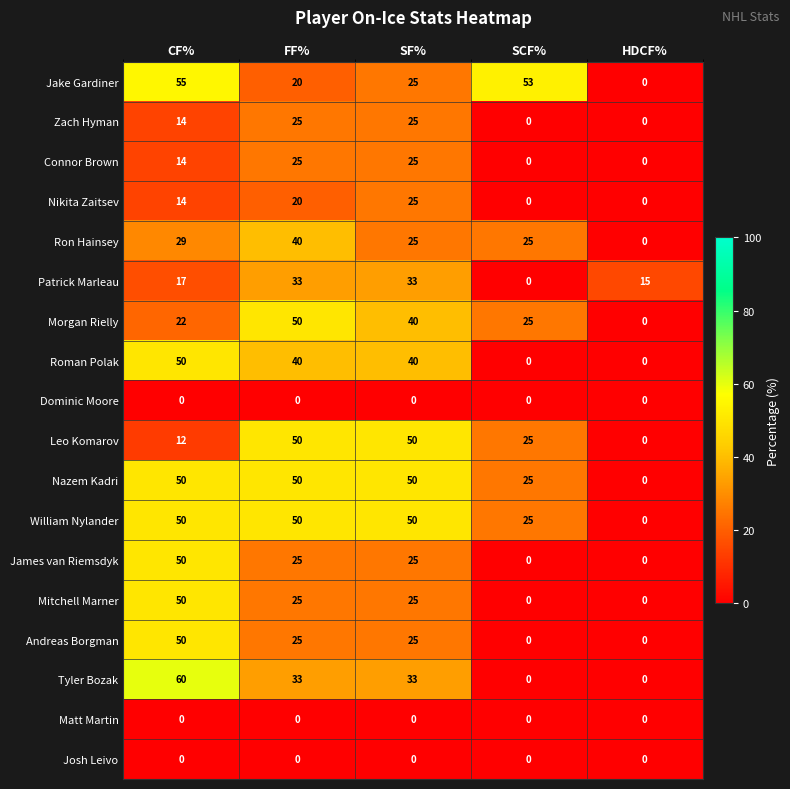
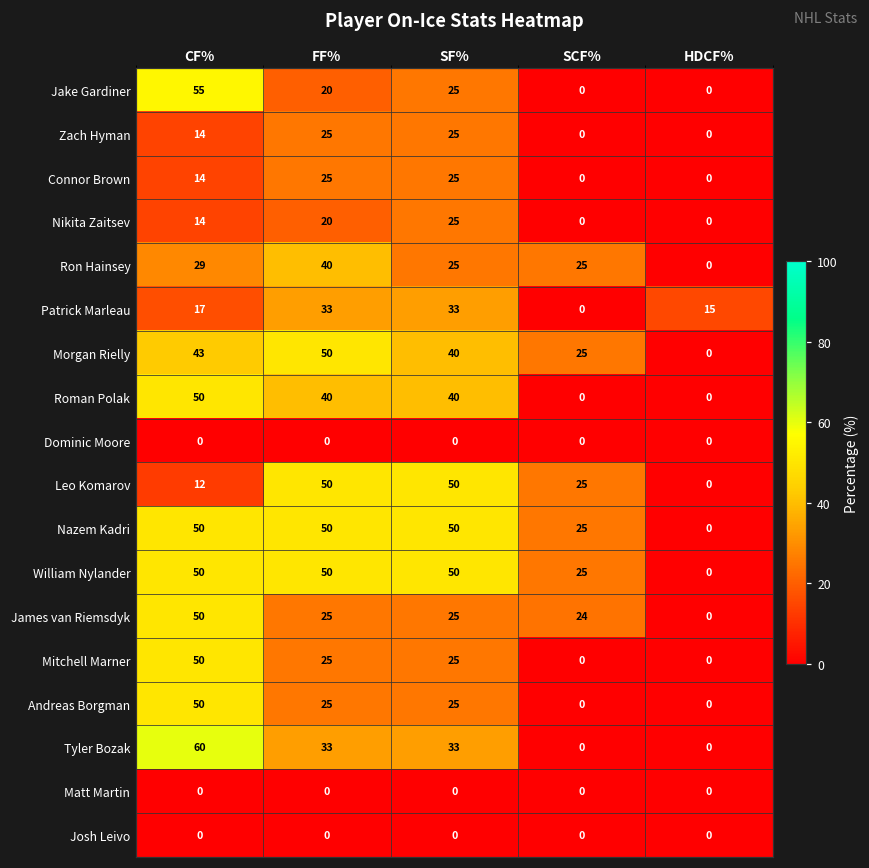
Jake Gardiner, SCF%: 53 -> 0
Morgan Rielly, CF%: 22 -> 43
James van Riemsdyk, SCF%: 0 -> 24
